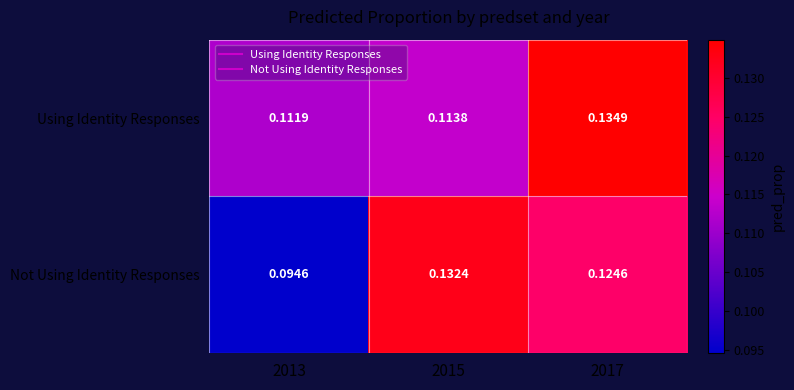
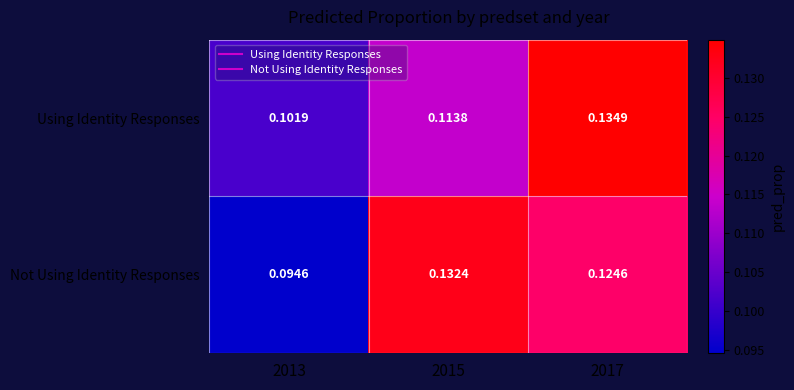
Using Identity Responses, 2013: 0.1119 -> 0.1019
